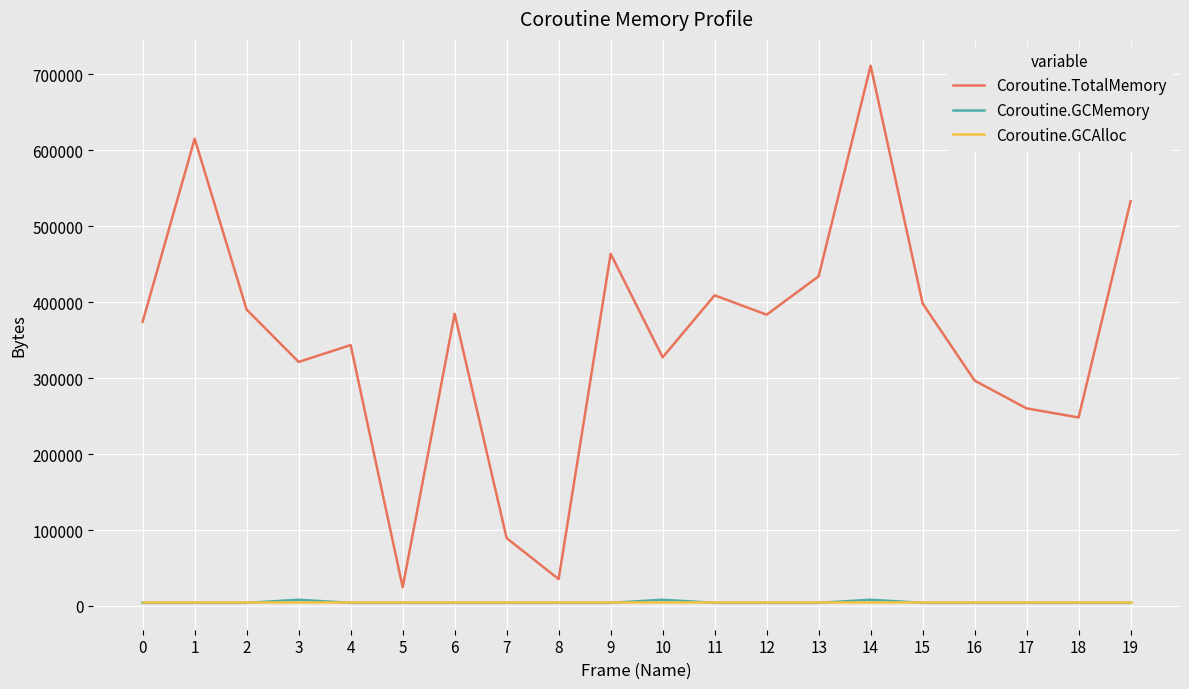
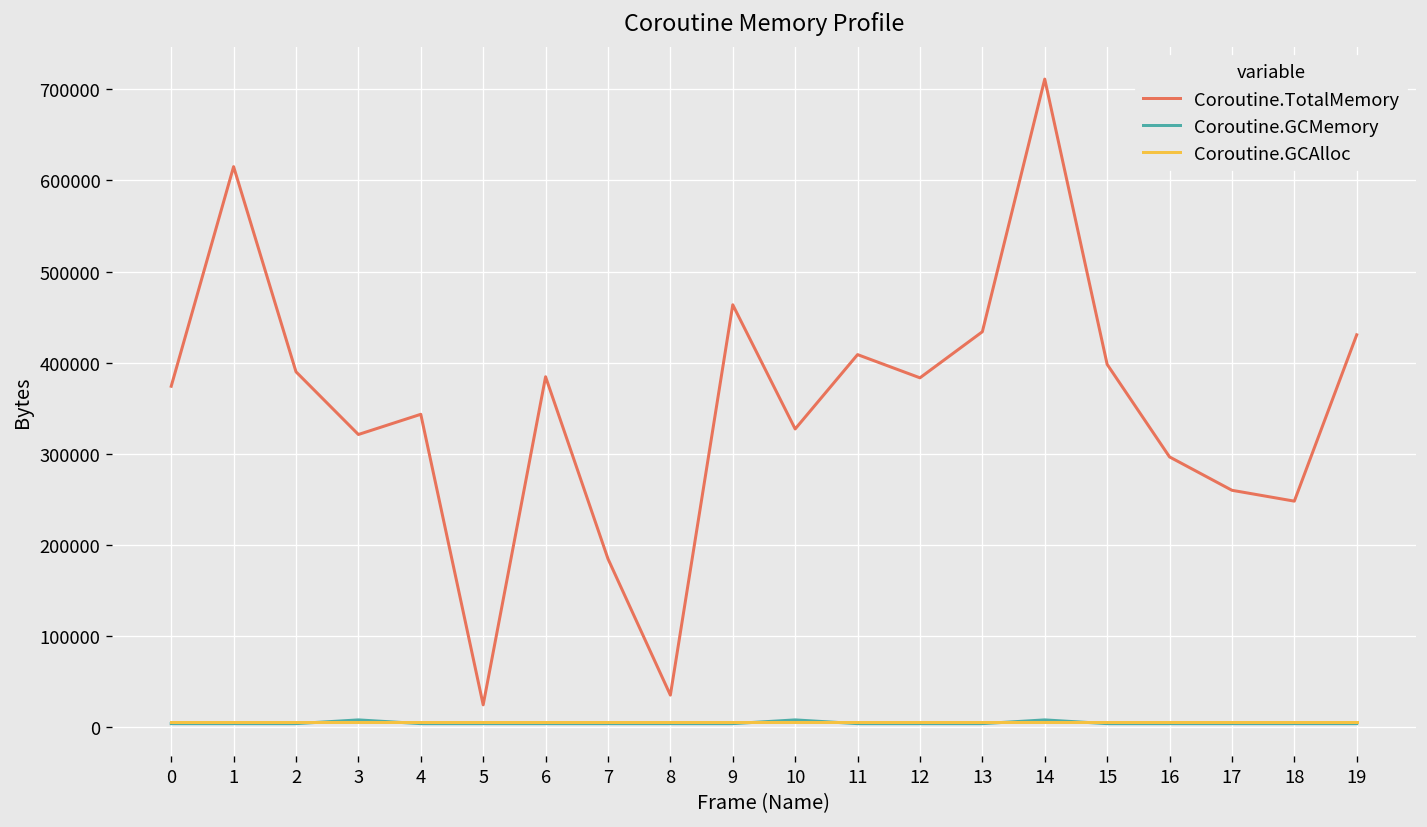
Coroutine.TotalMemory, 7: 90000 -> 180000
Coroutine.TotalMemory, 19: 530000 -> 430000
